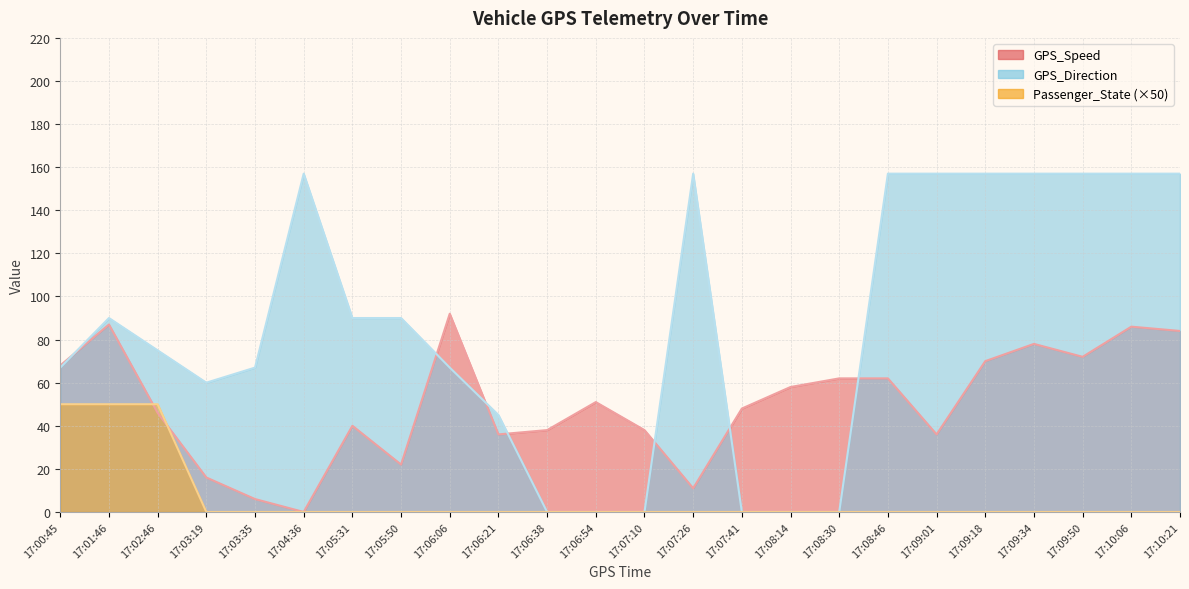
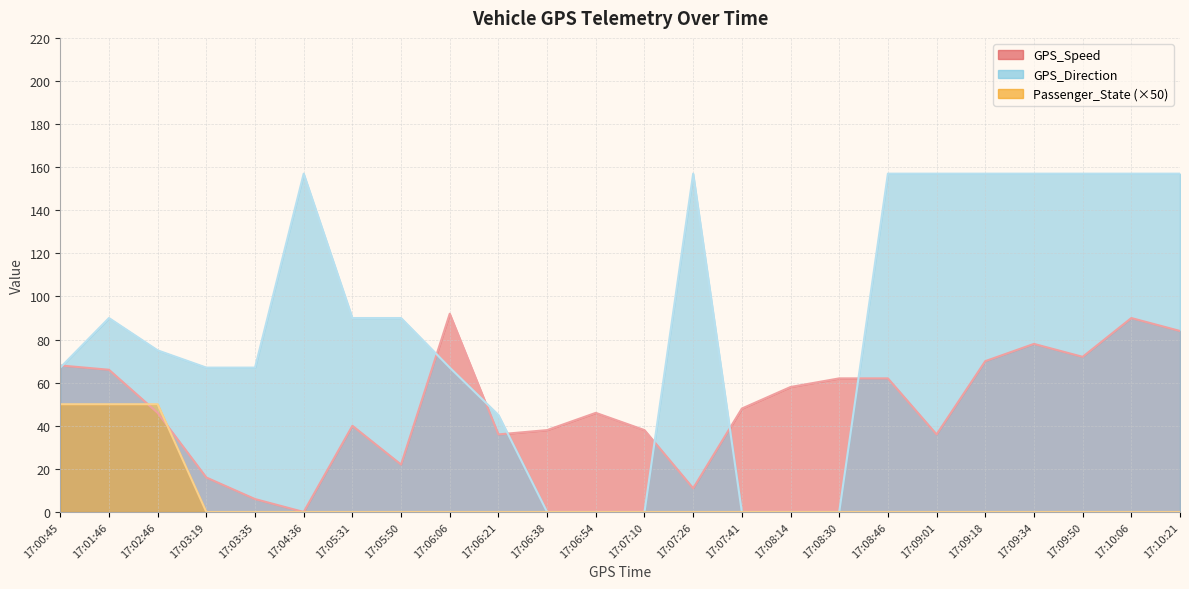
GPS_Speed, 17:01:46: 87 -> 66
GPS_Direction, 17:03:19: 60 -> 67
GPS_Speed, 17:06:54: 51 -> 46
GPS_Speed, 17:10:06: 86 -> 90
